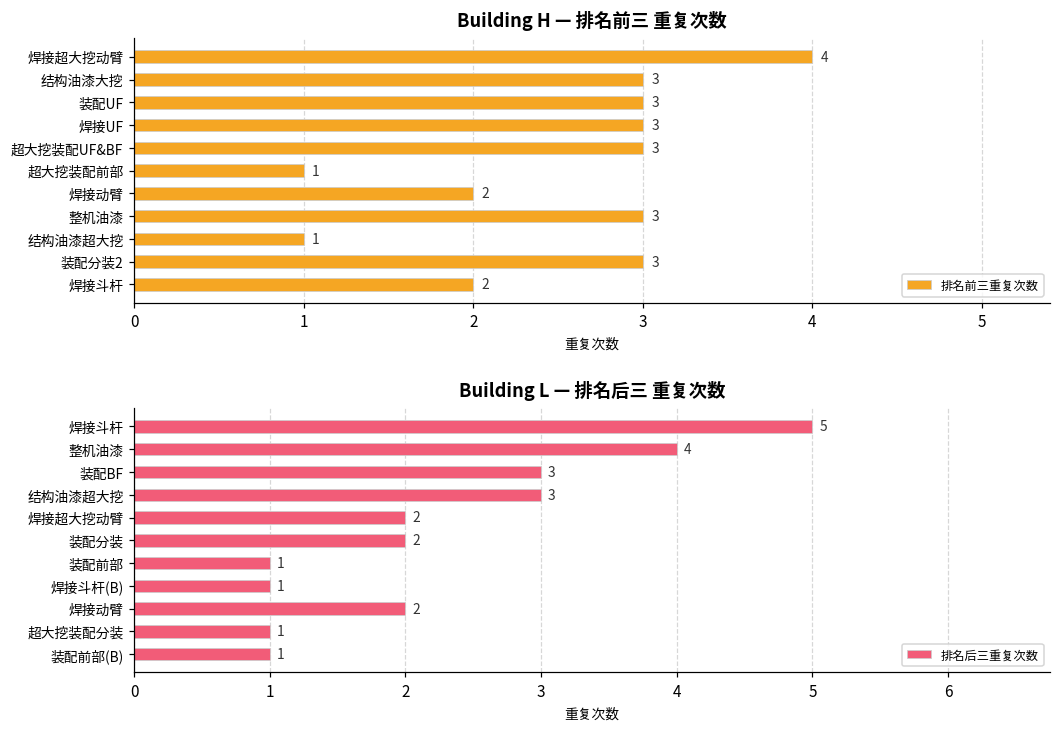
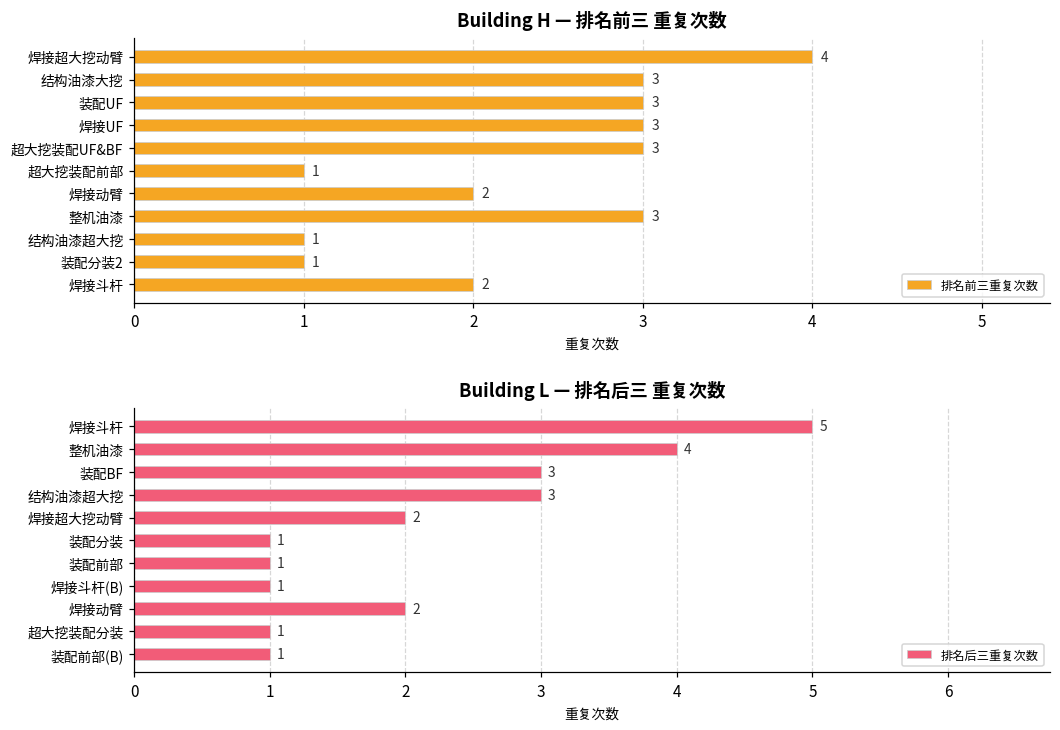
Building H — 排名前三 重复次数, 装配分装2: 3 -> 1
Building L — 排名后三 重复次数, 装配分装: 2 -> 1
